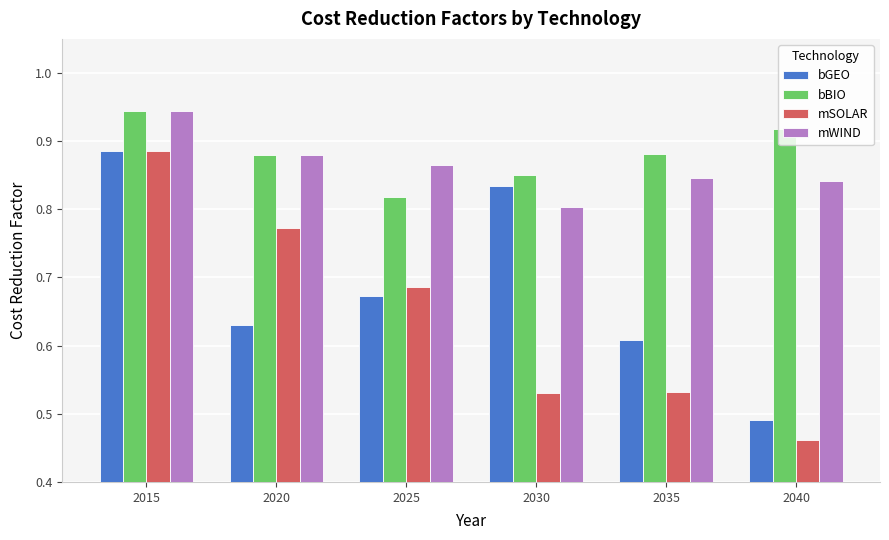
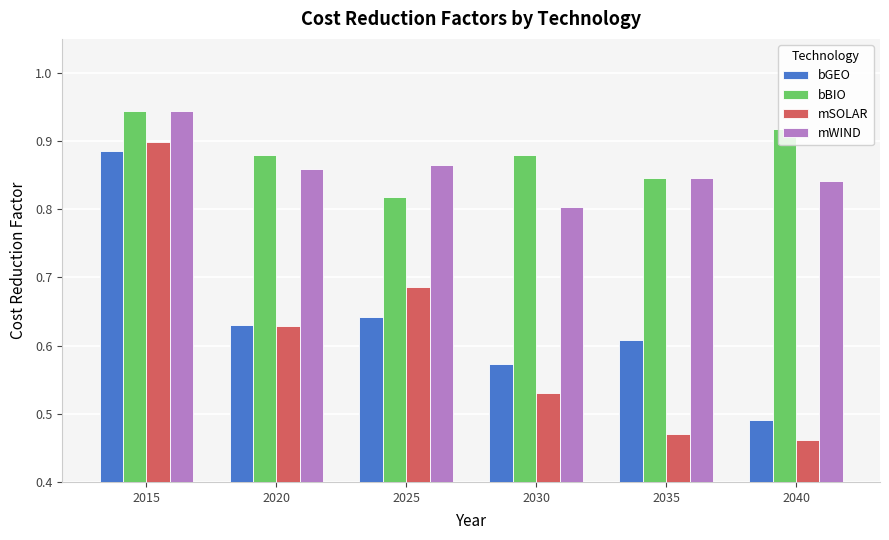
mSOLAR, 2015: 0.89 -> 0.90
mSOLAR, 2020: 0.77 -> 0.63
mWIND, 2020: 0.88 -> 0.86
bGEO, 2025: 0.67 -> 0.64
bGEO, 2030: 0.83 -> 0.57
bBIO, 2030: 0.85 -> 0.88
bBIO, 2035: 0.88 -> 0.85
mSOLAR, 2035: 0.53 -> 0.47
